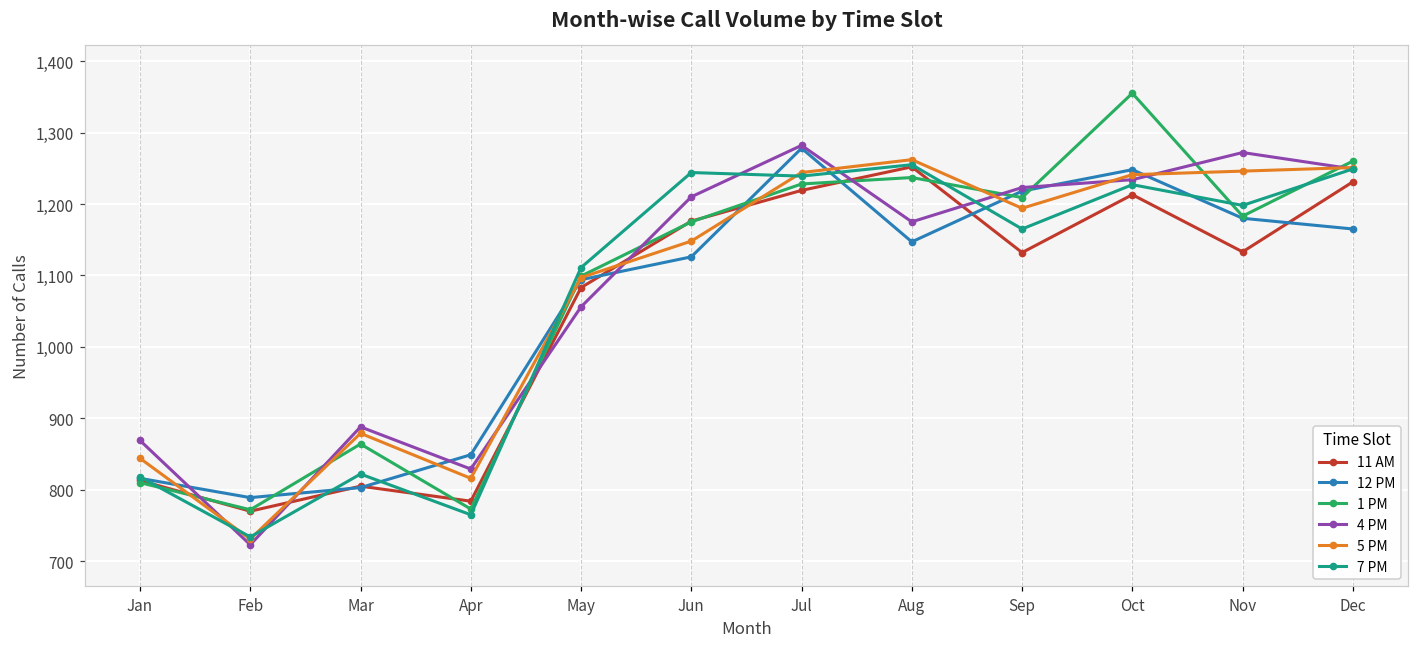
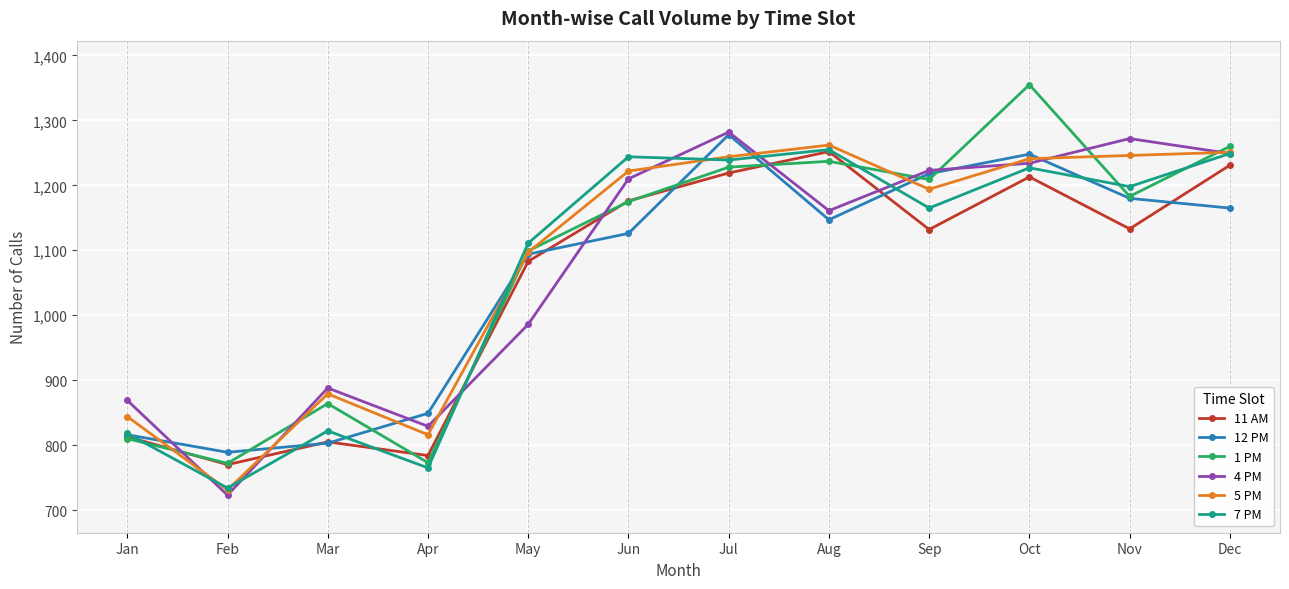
4 PM, May: 1,060 -> 990
5 PM, Jun: 1,150 -> 1,220
4 PM, Aug: 1,180 -> 1,160
